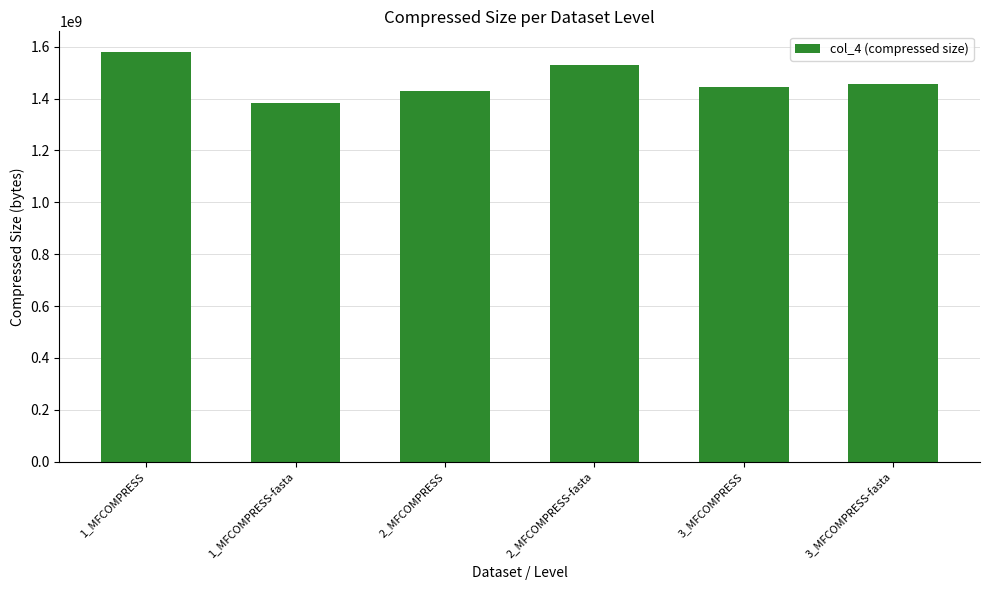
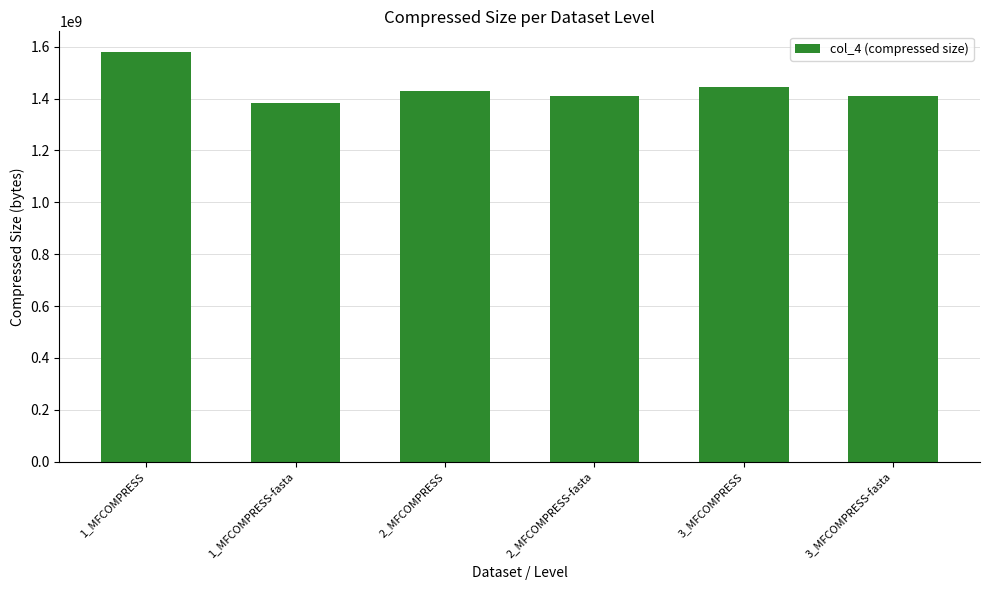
2_MFCOMPRESS-fasta: 1530000000 -> 1410000000
3_MFCOMPRESS-fasta: 1460000000 -> 1410000000
